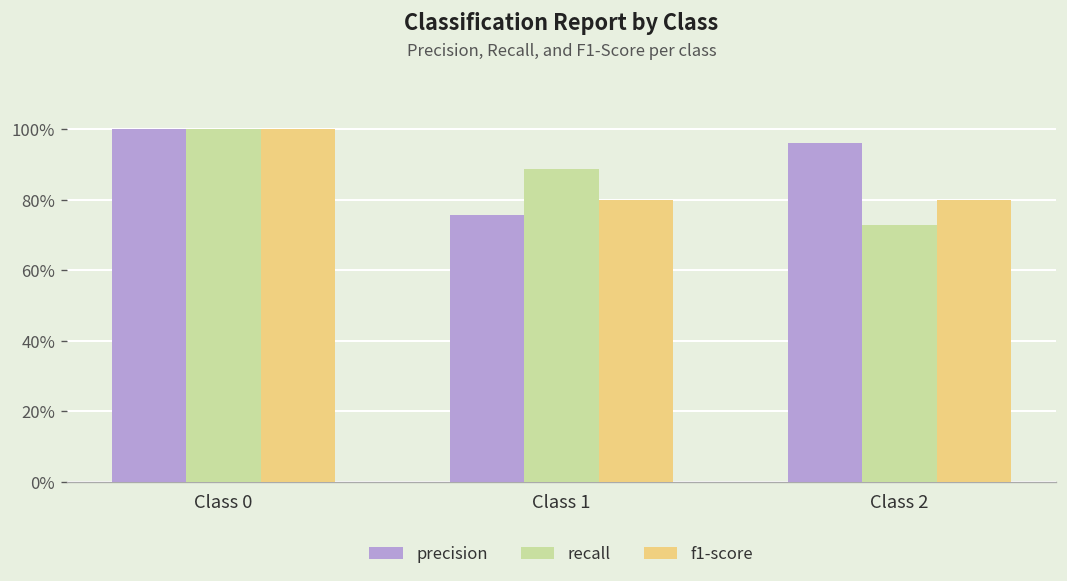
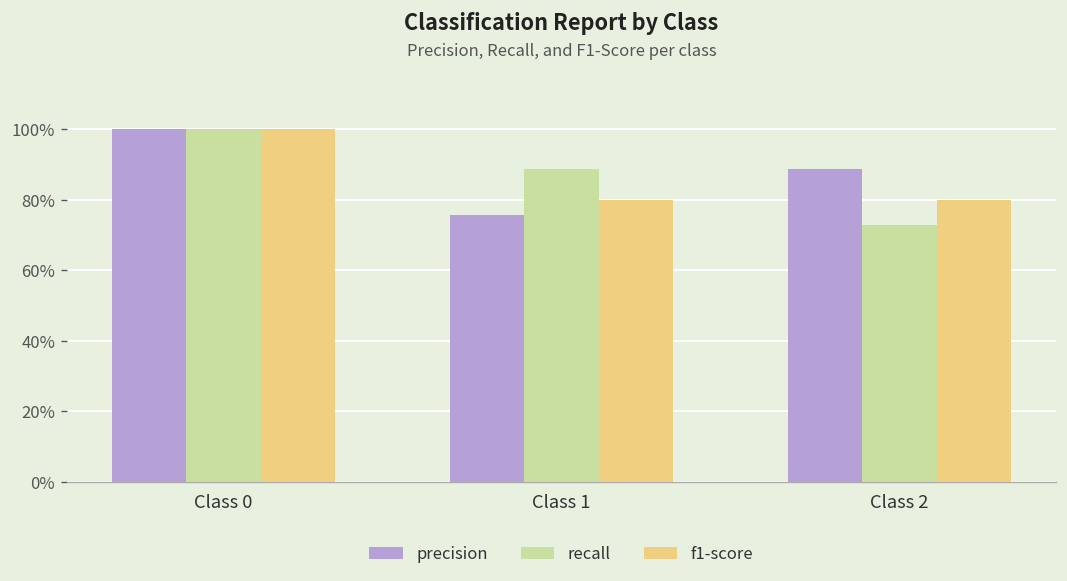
precision, Class 2: 96% -> 89%
